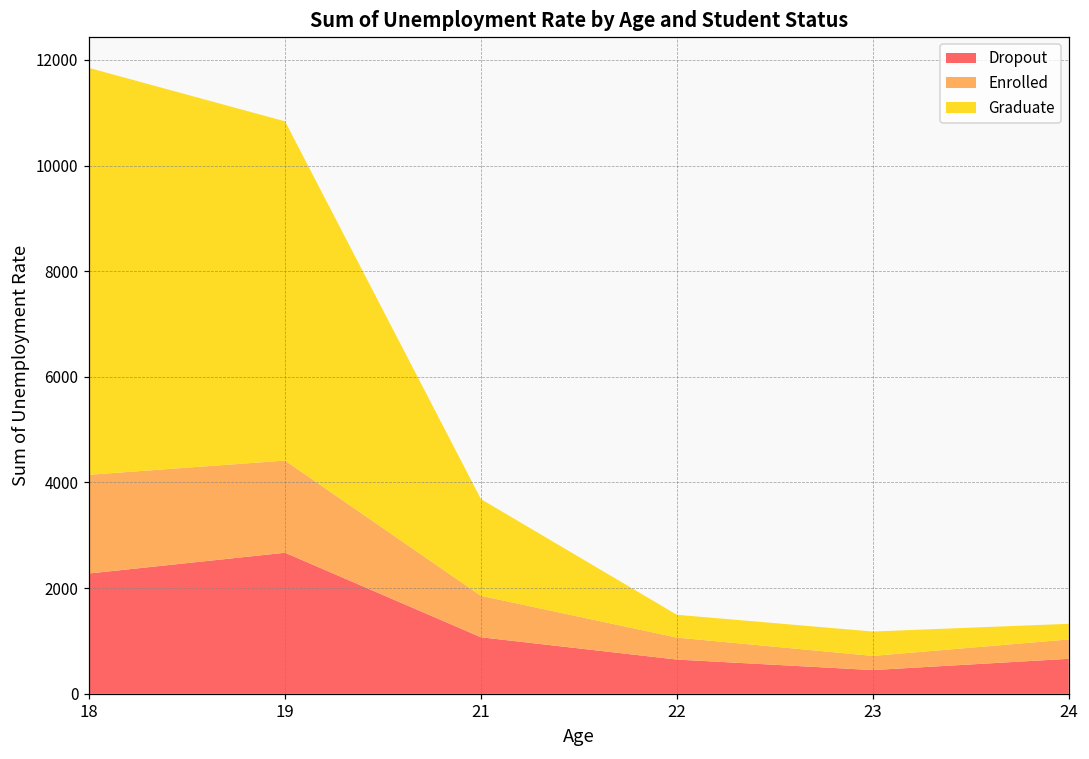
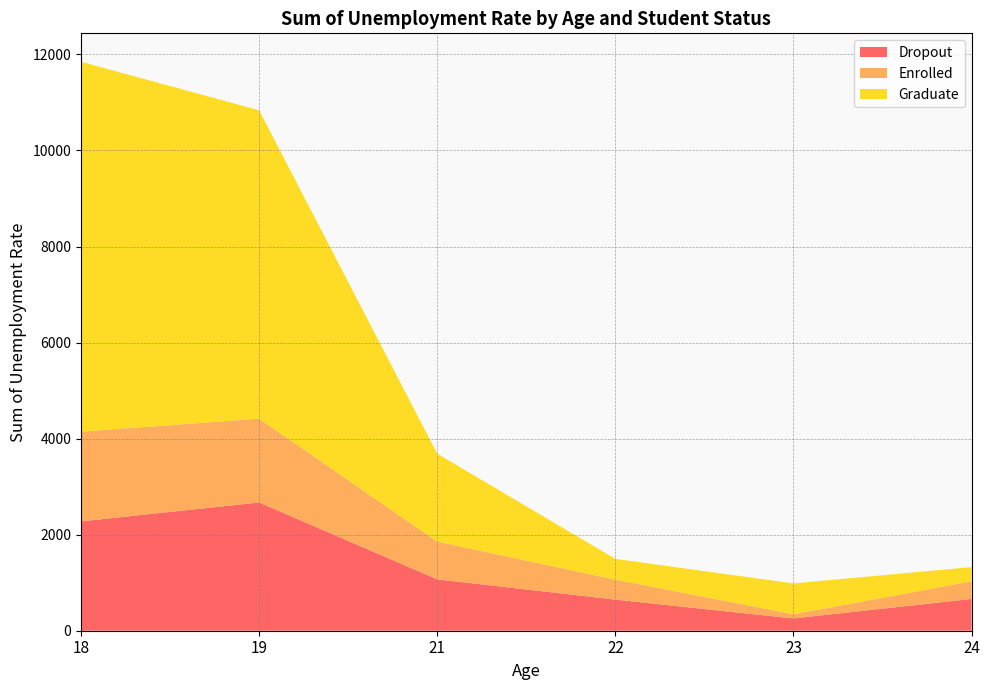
Dropout, 23: 400 -> 300
Enrolled, 23: 300 -> 100
Graduate, 23: 500 -> 600
